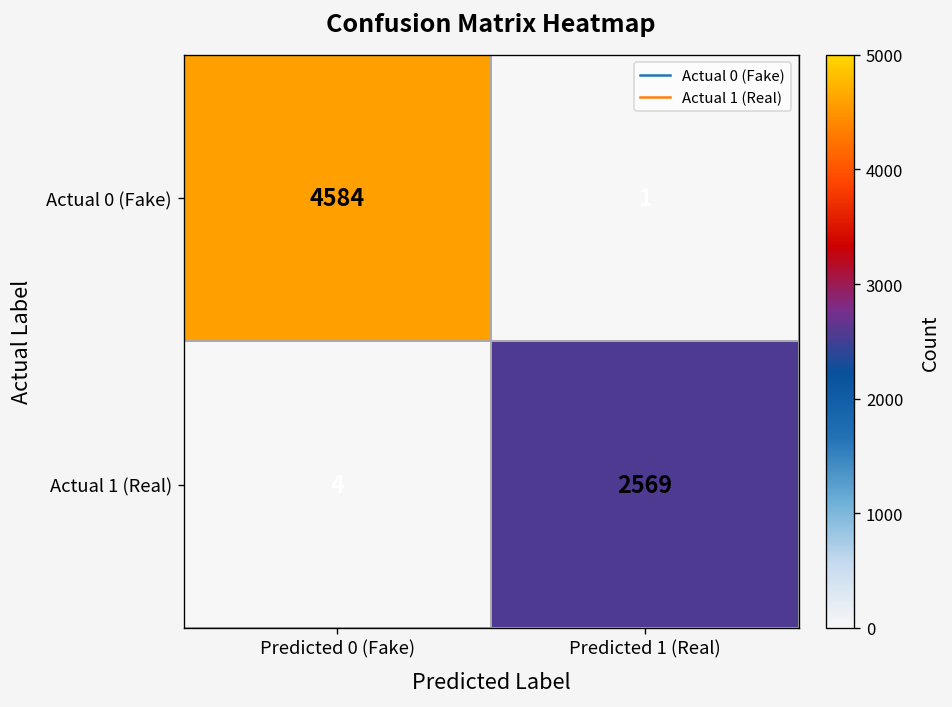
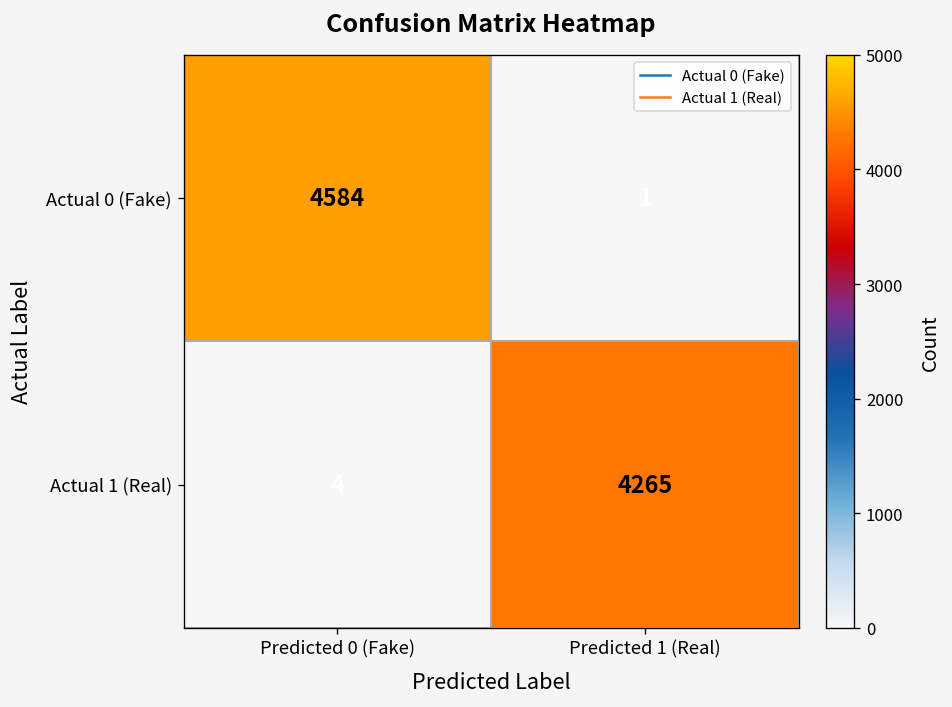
Actual 1 (Real), Predicted 1 (Real): 2569 -> 4265
